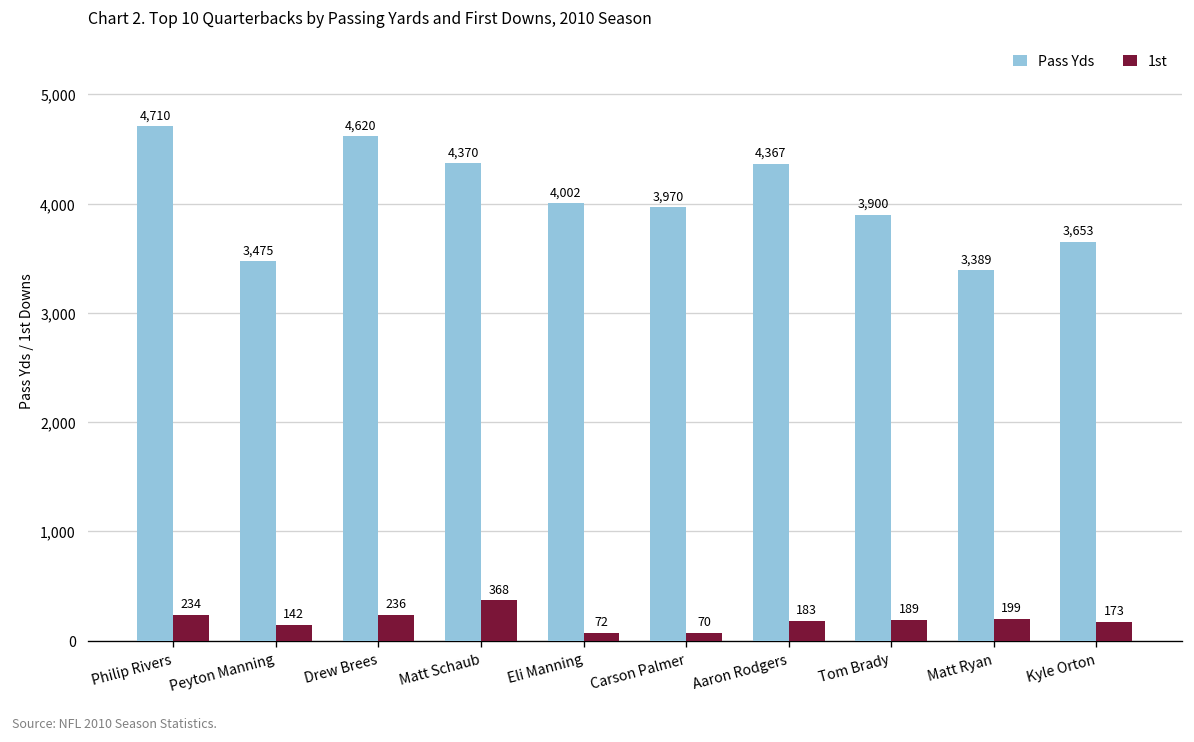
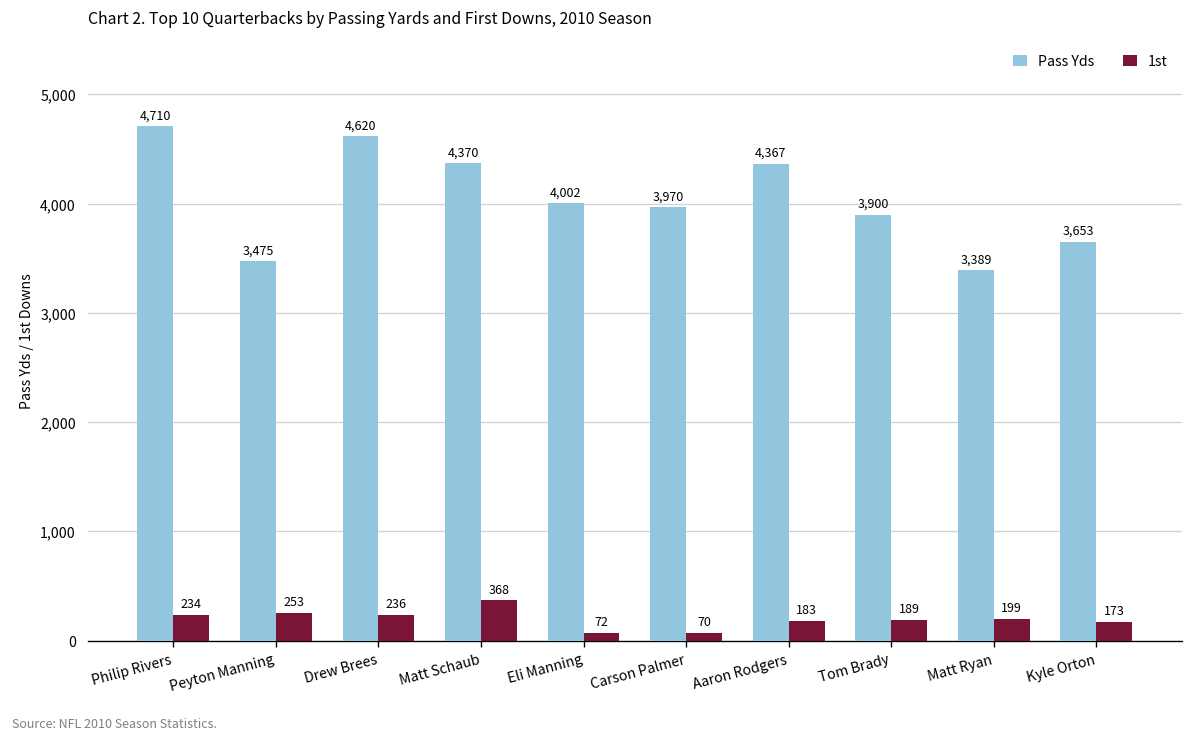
1st, Peyton Manning: 142 -> 253
